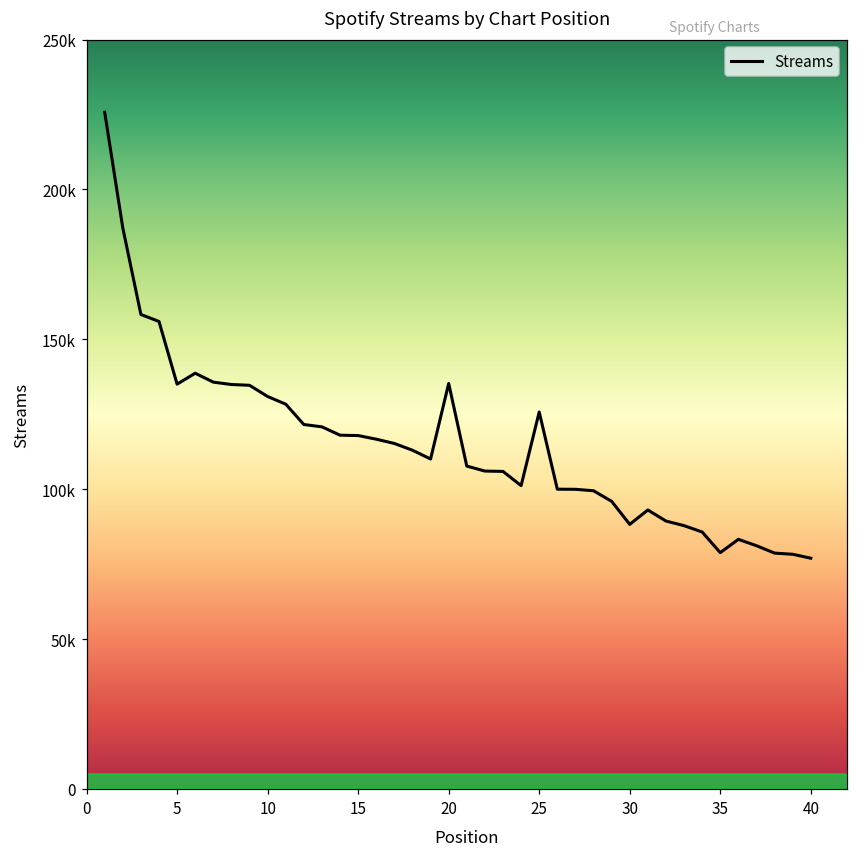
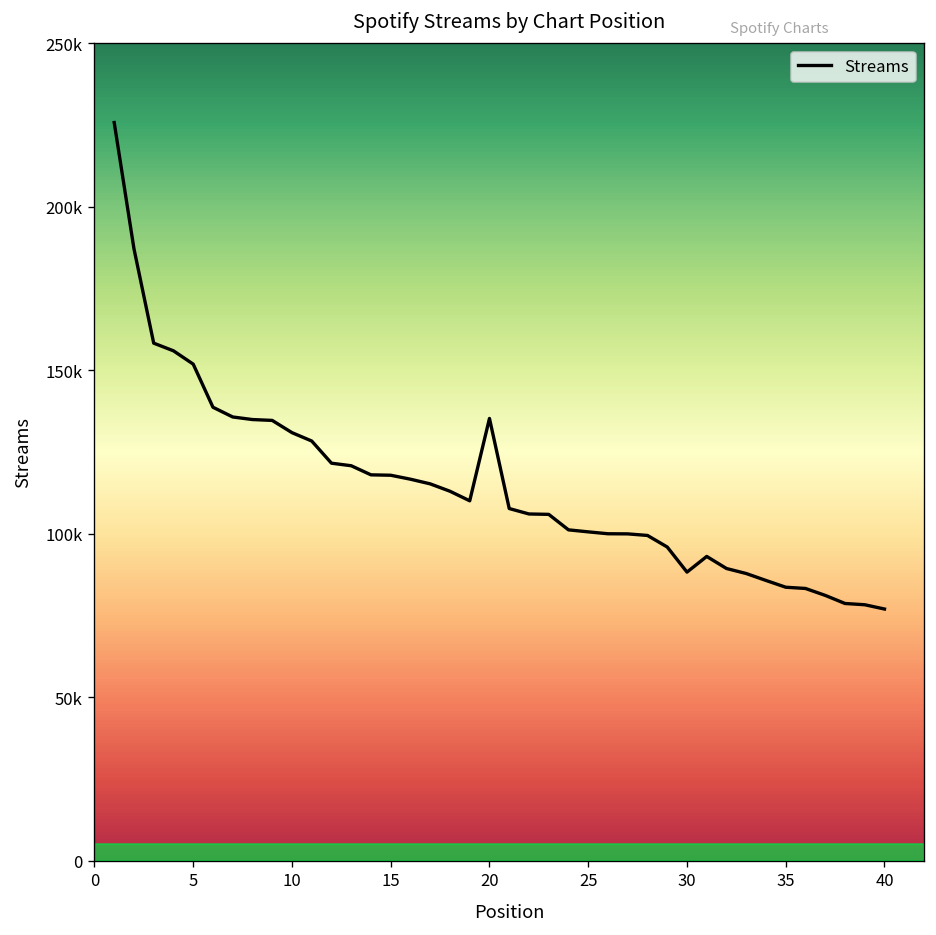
5: 135000 -> 152000
25: 126000 -> 101000
35: 79000 -> 84000
